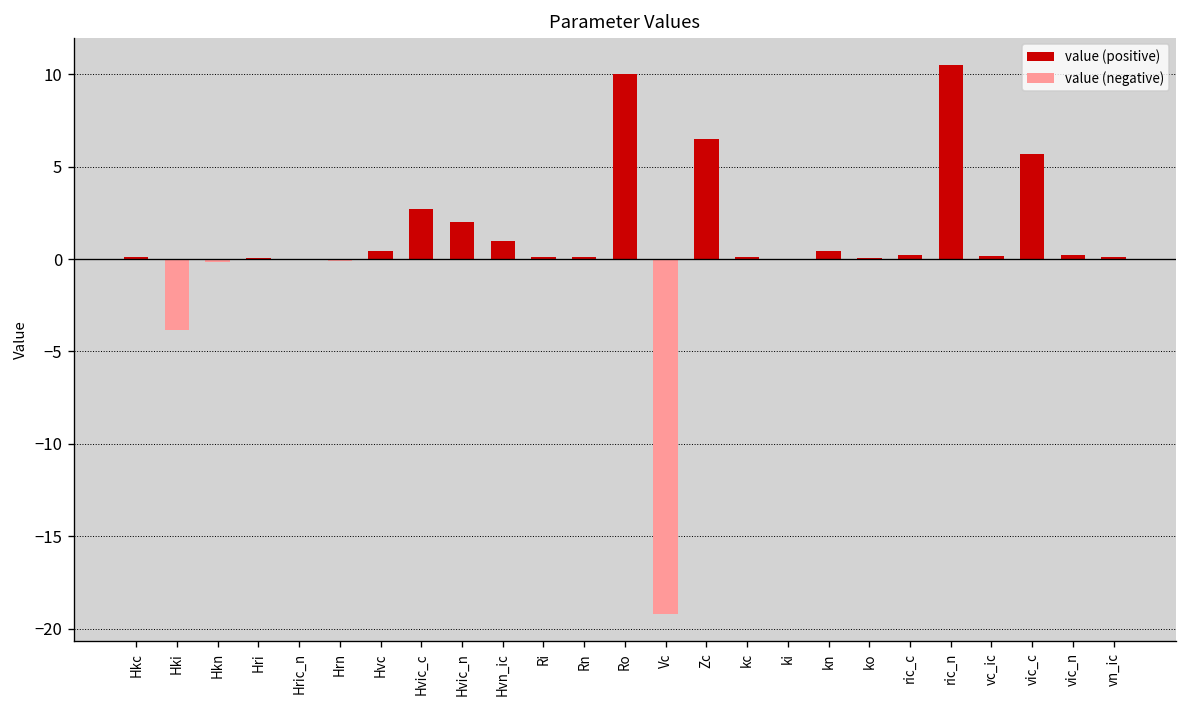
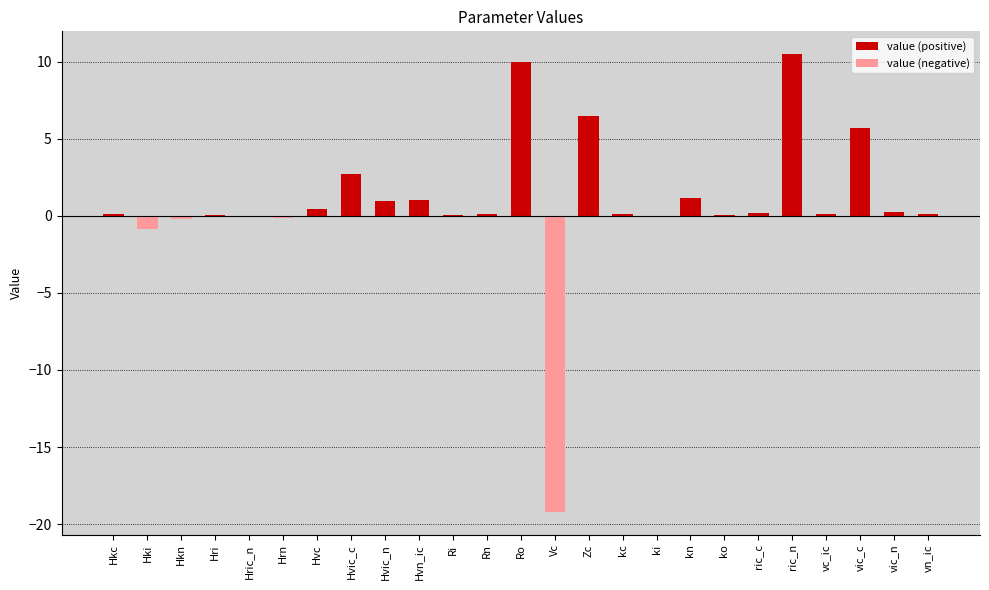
value (negative), Hki: -3.8 -> -0.9
value (positive), Hvic_n: 2.0 -> 1.0
value (positive), kn: 0.4 -> 1.1
